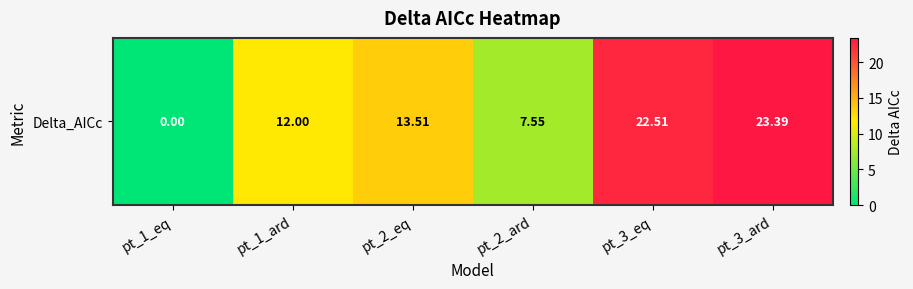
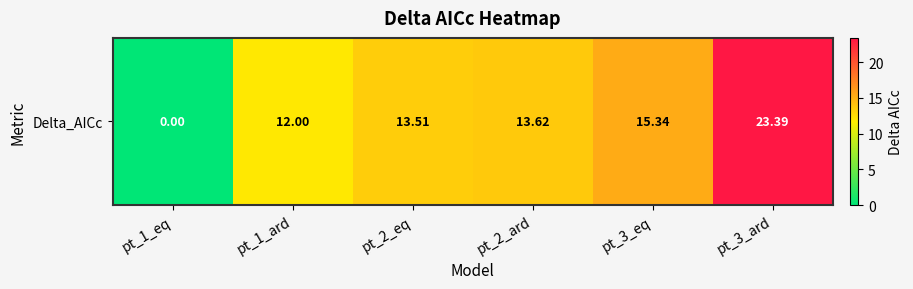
Delta_AICc, pt_2_ard: 7.55 -> 13.62
Delta_AICc, pt_3_eq: 22.51 -> 15.34
